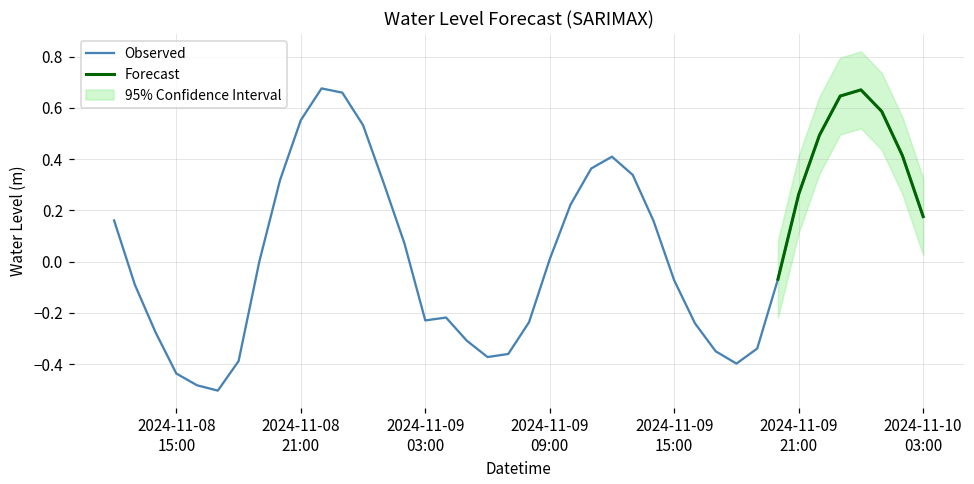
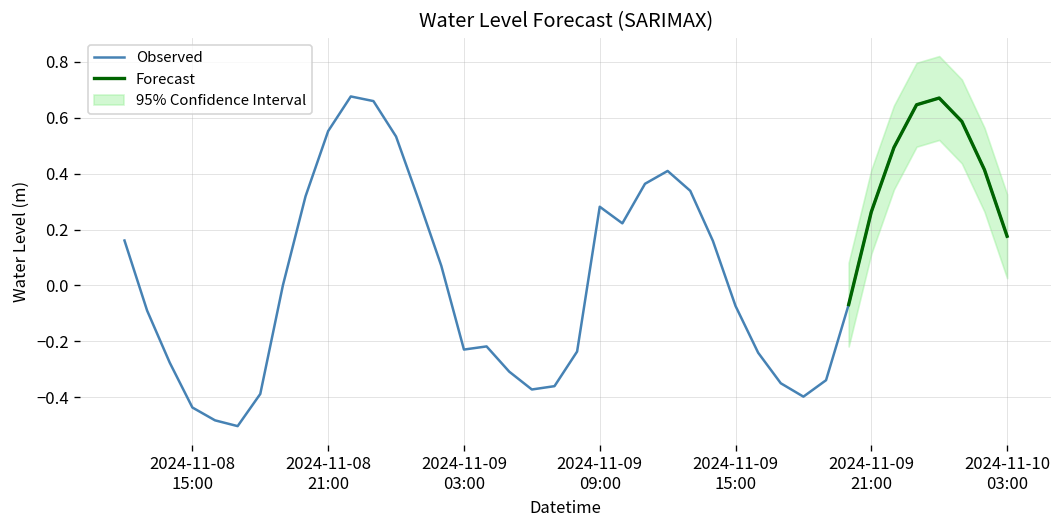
Observed, 2024-11-09 09:00: 0.01 -> 0.28
